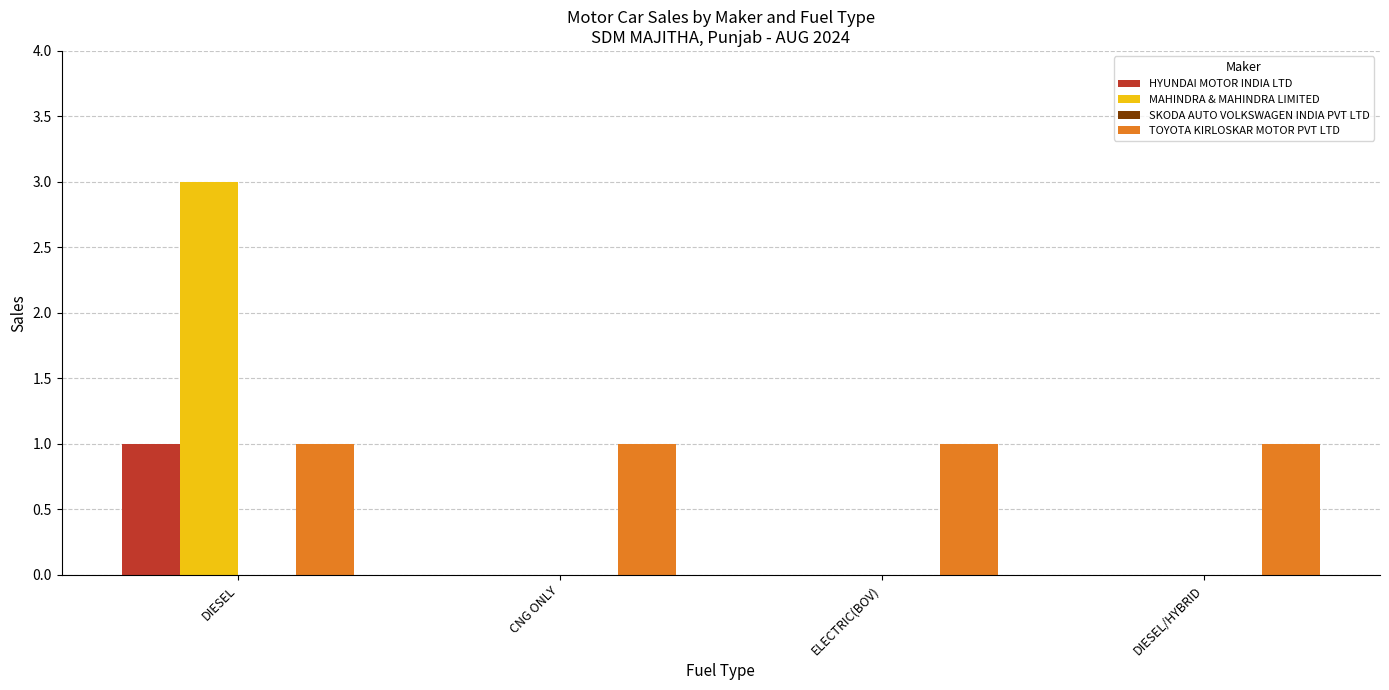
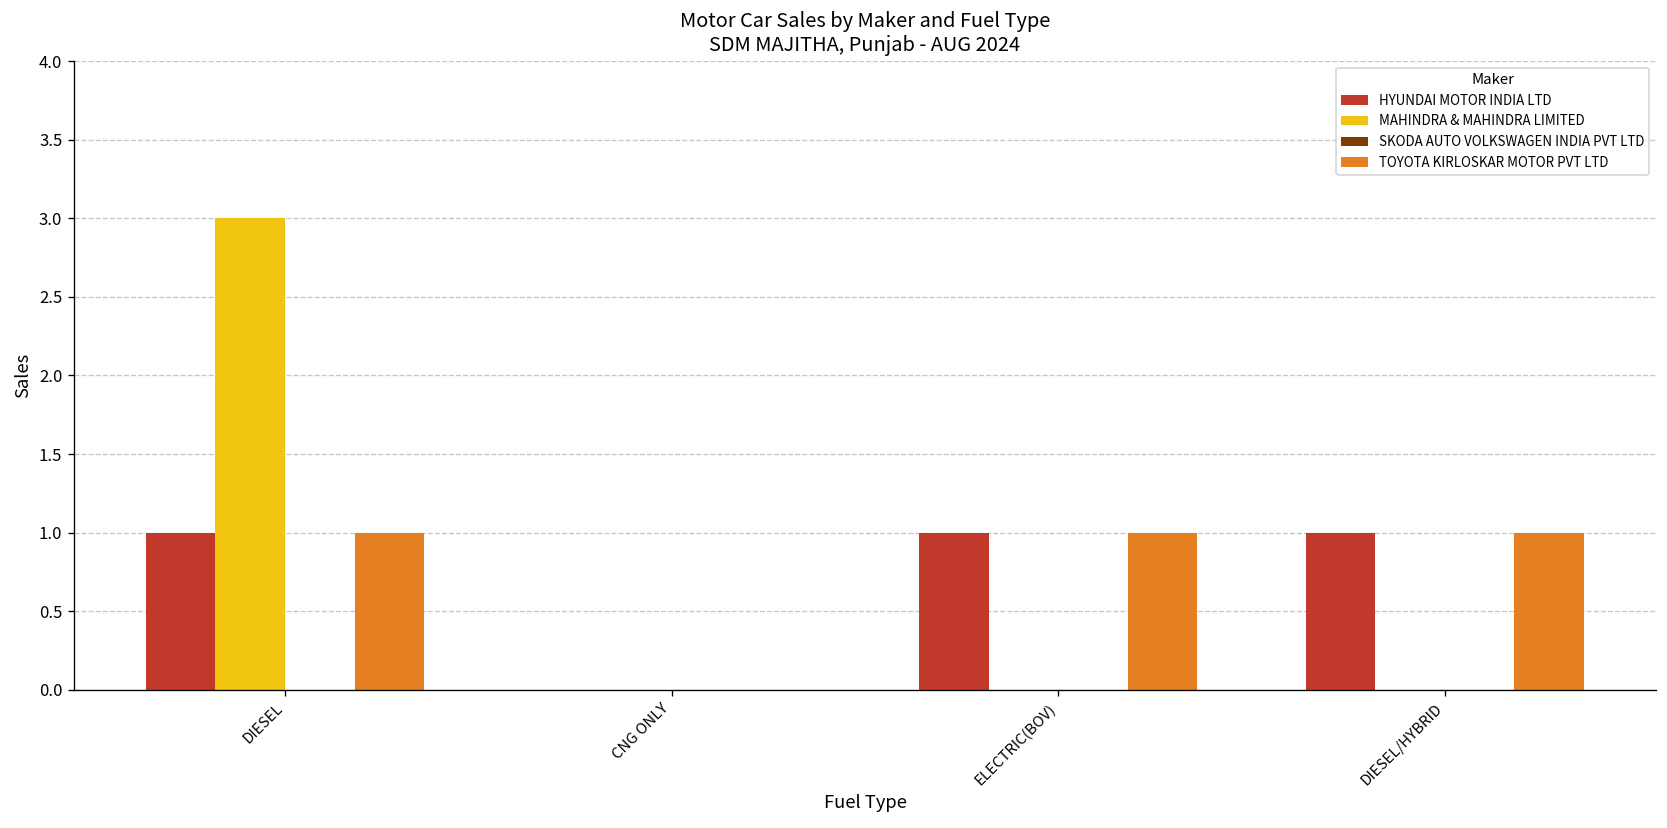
TOYOTA KIRLOSKAR MOTOR PVT LTD, CNG ONLY: 1 -> 0
HYUNDAI MOTOR INDIA LTD, ELECTRIC(BOV): 0 -> 1
HYUNDAI MOTOR INDIA LTD, DIESEL/HYBRID: 0 -> 1
